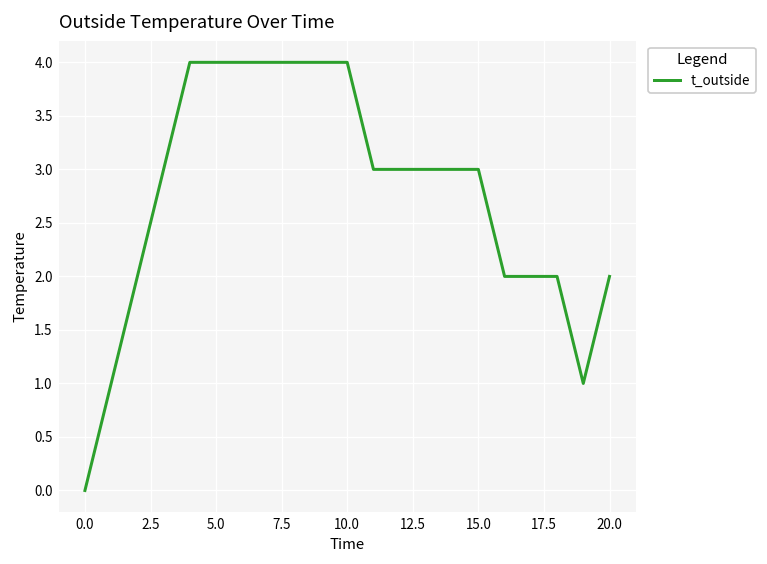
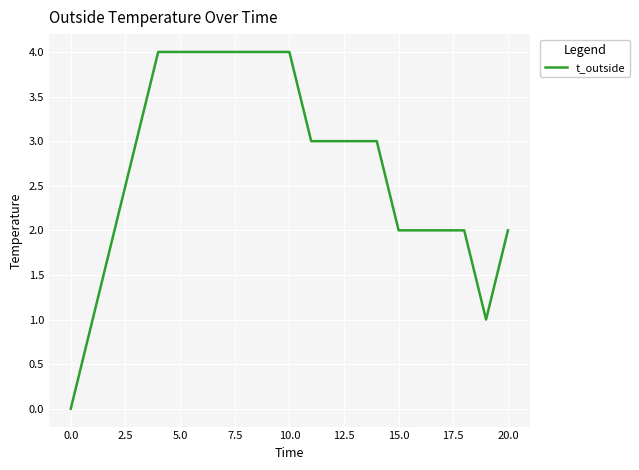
15.0: 3 -> 2
